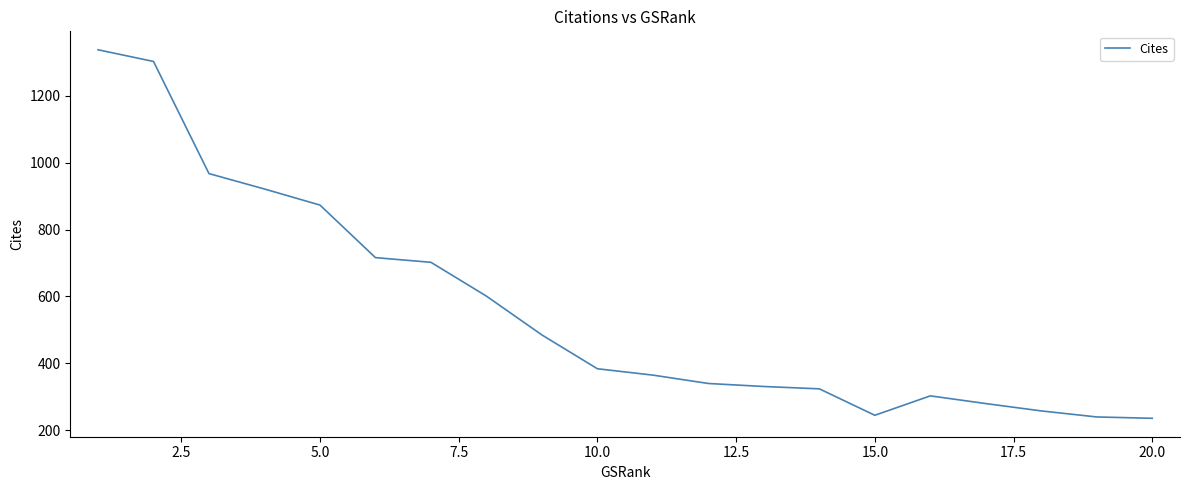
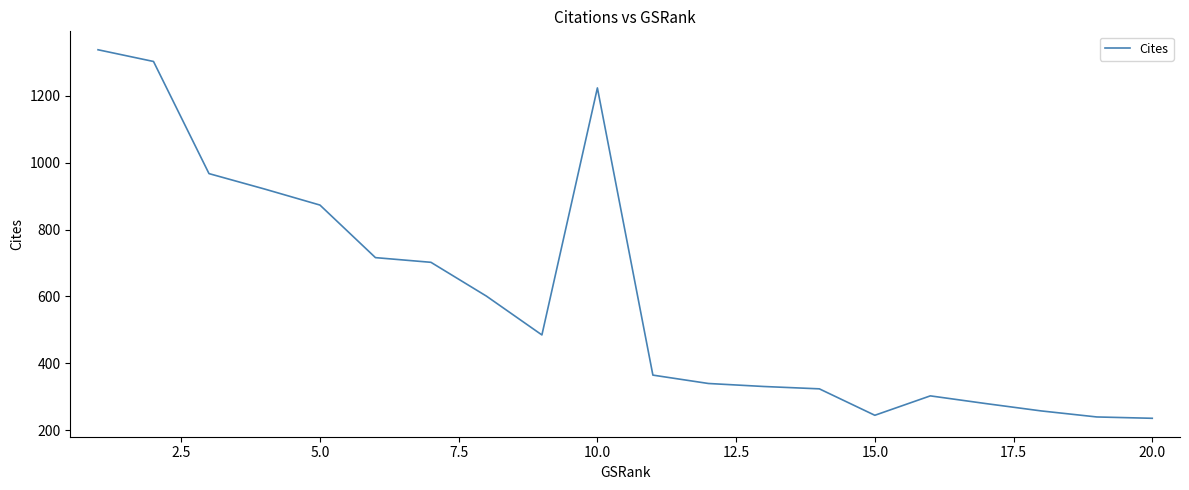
10.0: 380 -> 1220
